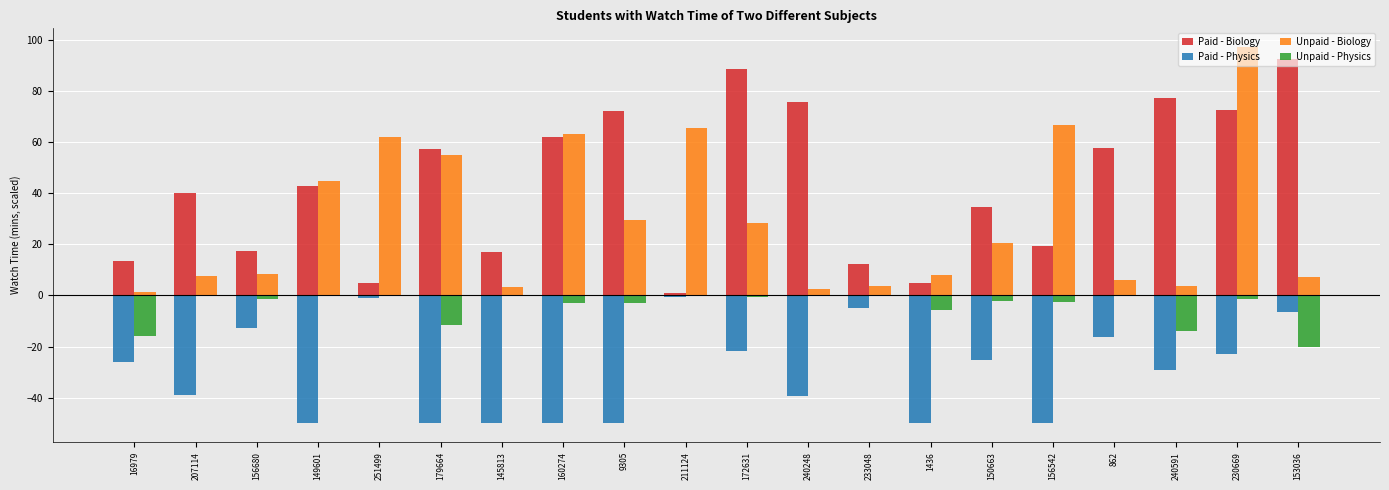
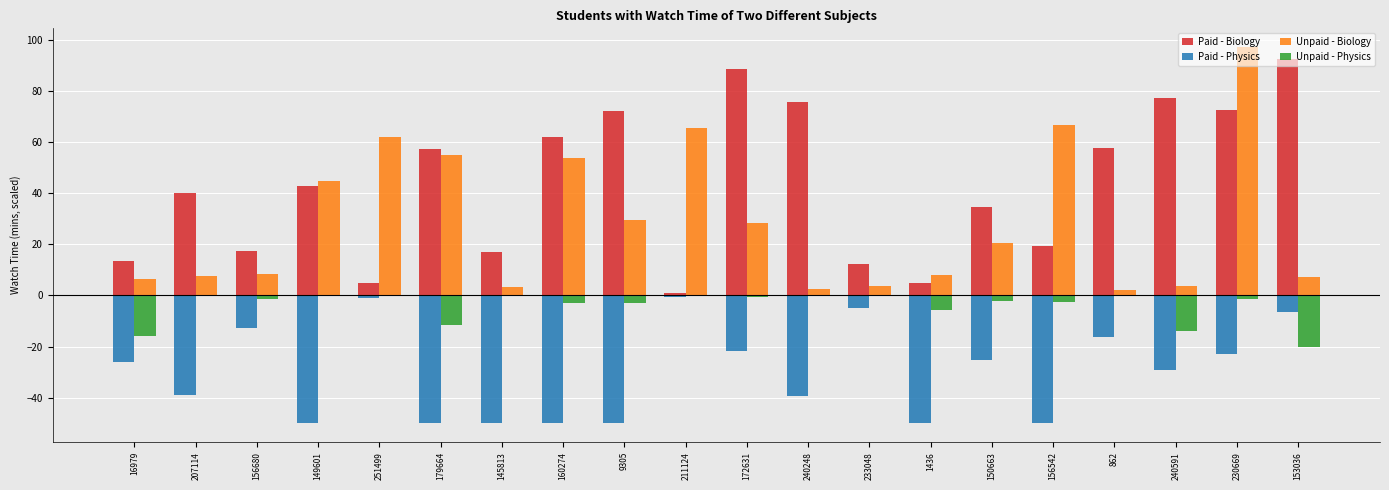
Unpaid - Biology, 16979: 1 -> 6
Unpaid - Biology, 160274: 63 -> 54
Unpaid - Biology, 862: 6 -> 2
